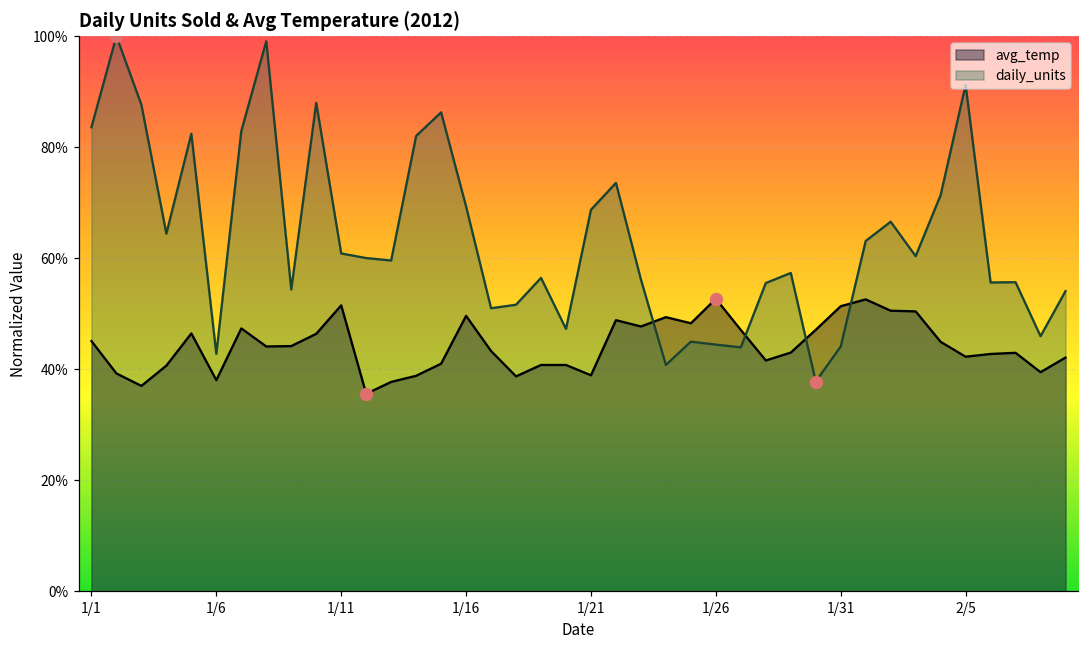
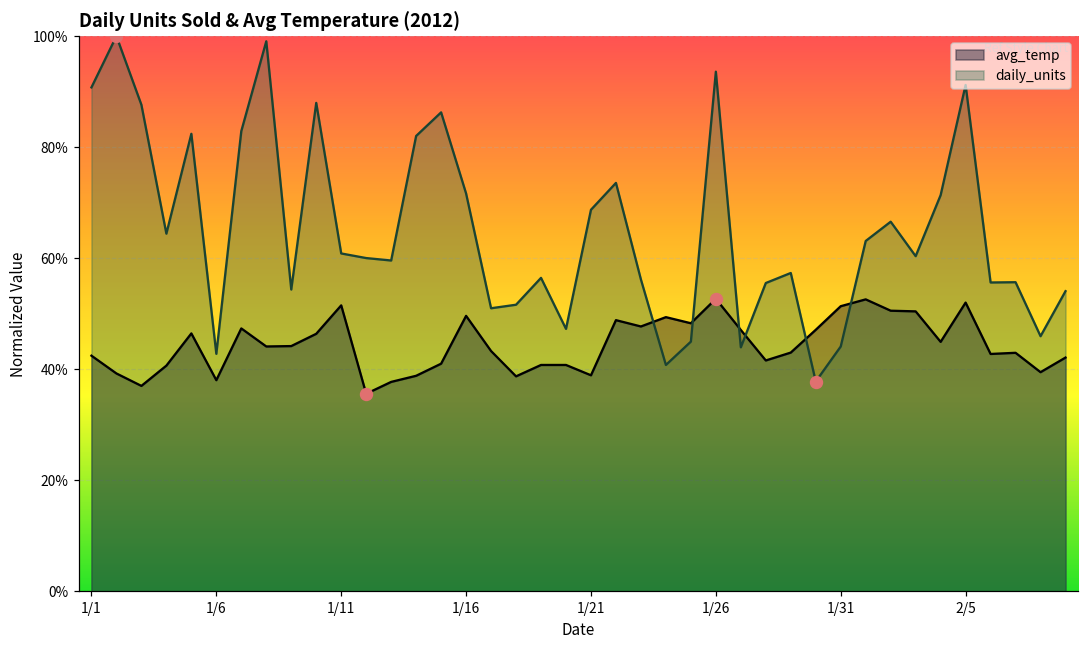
avg_temp, 1/1: 45% -> 42%
daily_units, 1/1: 84% -> 91%
daily_units, 1/16: 69% -> 72%
daily_units, 1/26: 44% -> 94%
avg_temp, 2/5: 42% -> 52%
